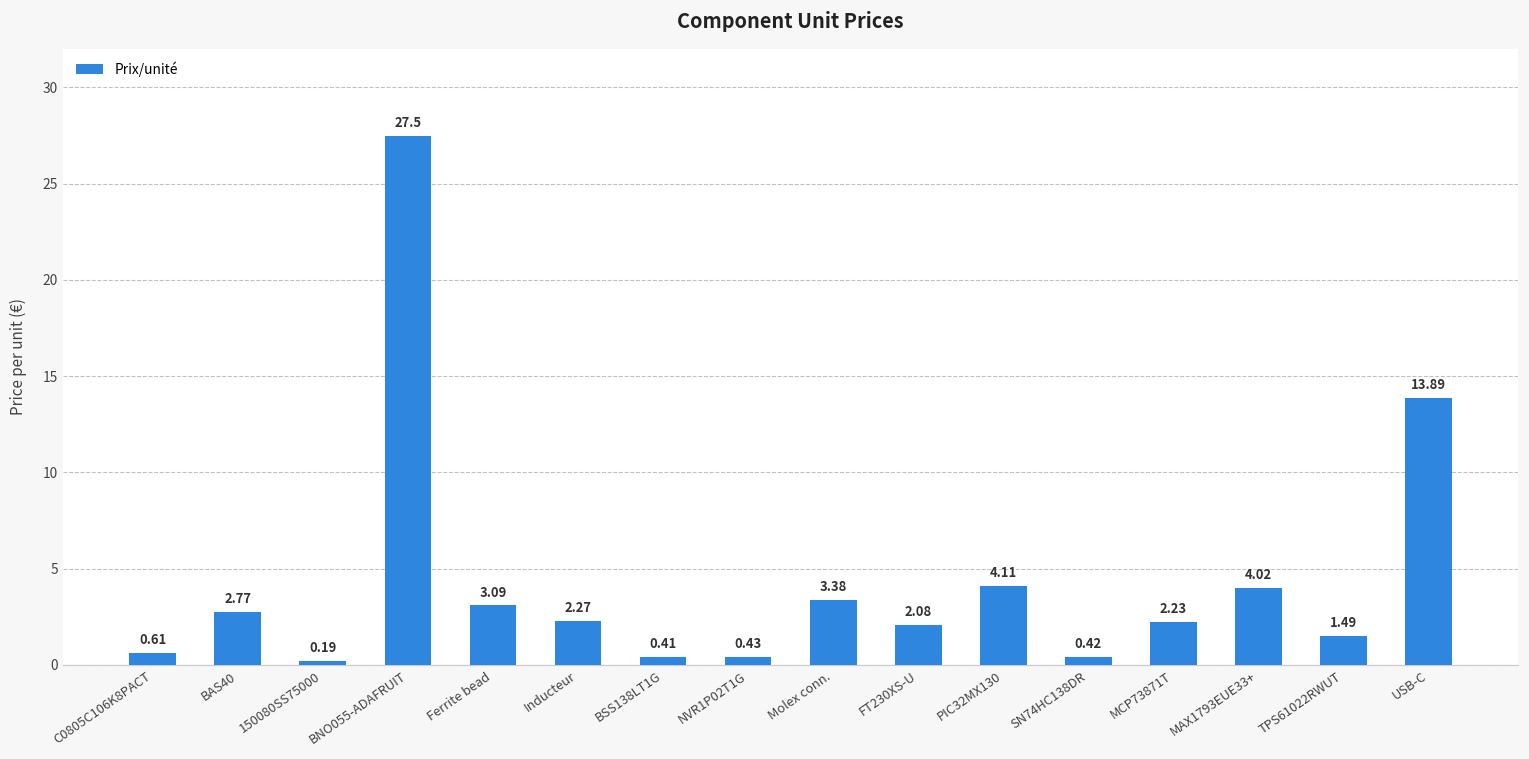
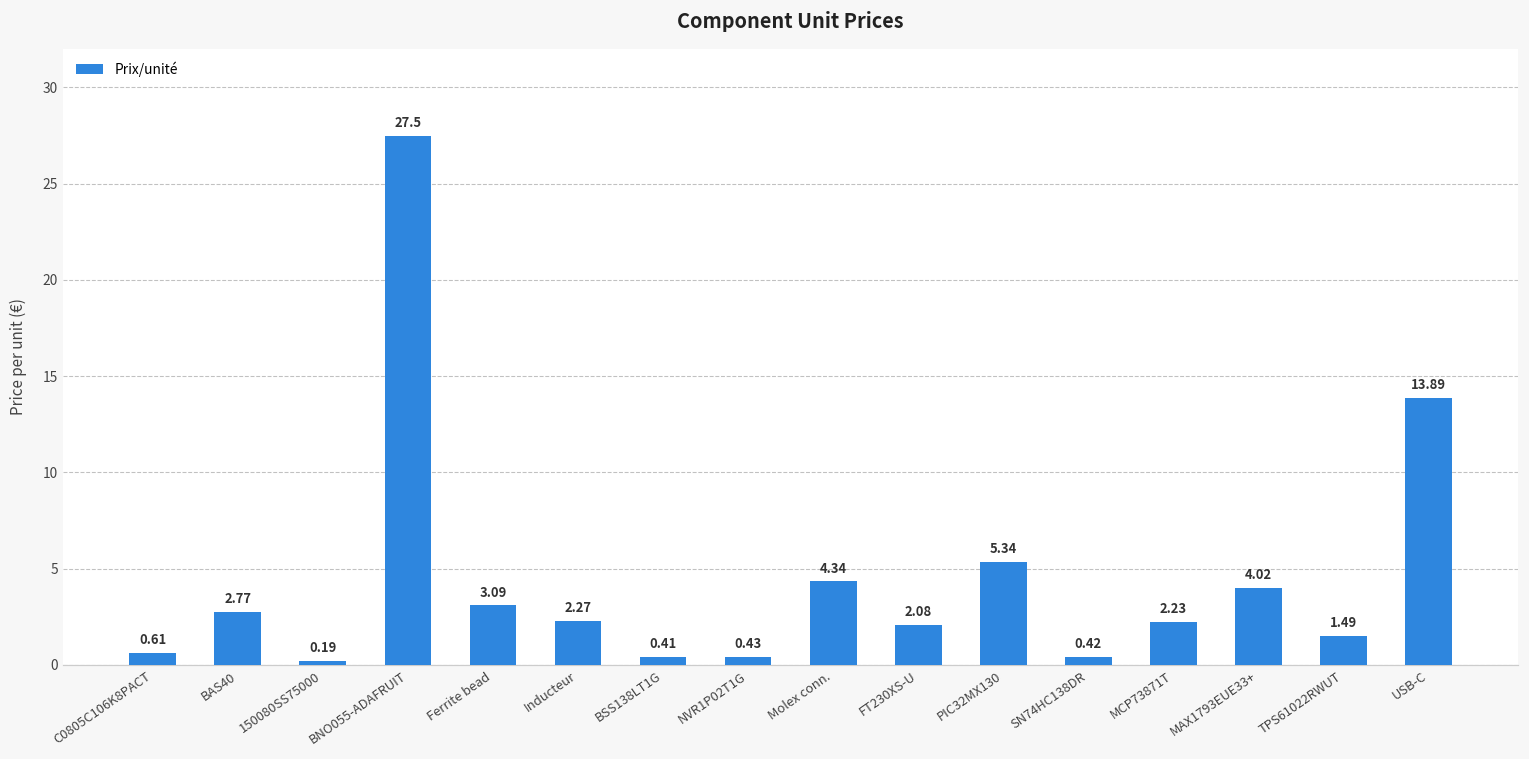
Molex conn.: 3.38 -> 4.34
PIC32MX130: 4.11 -> 5.34
